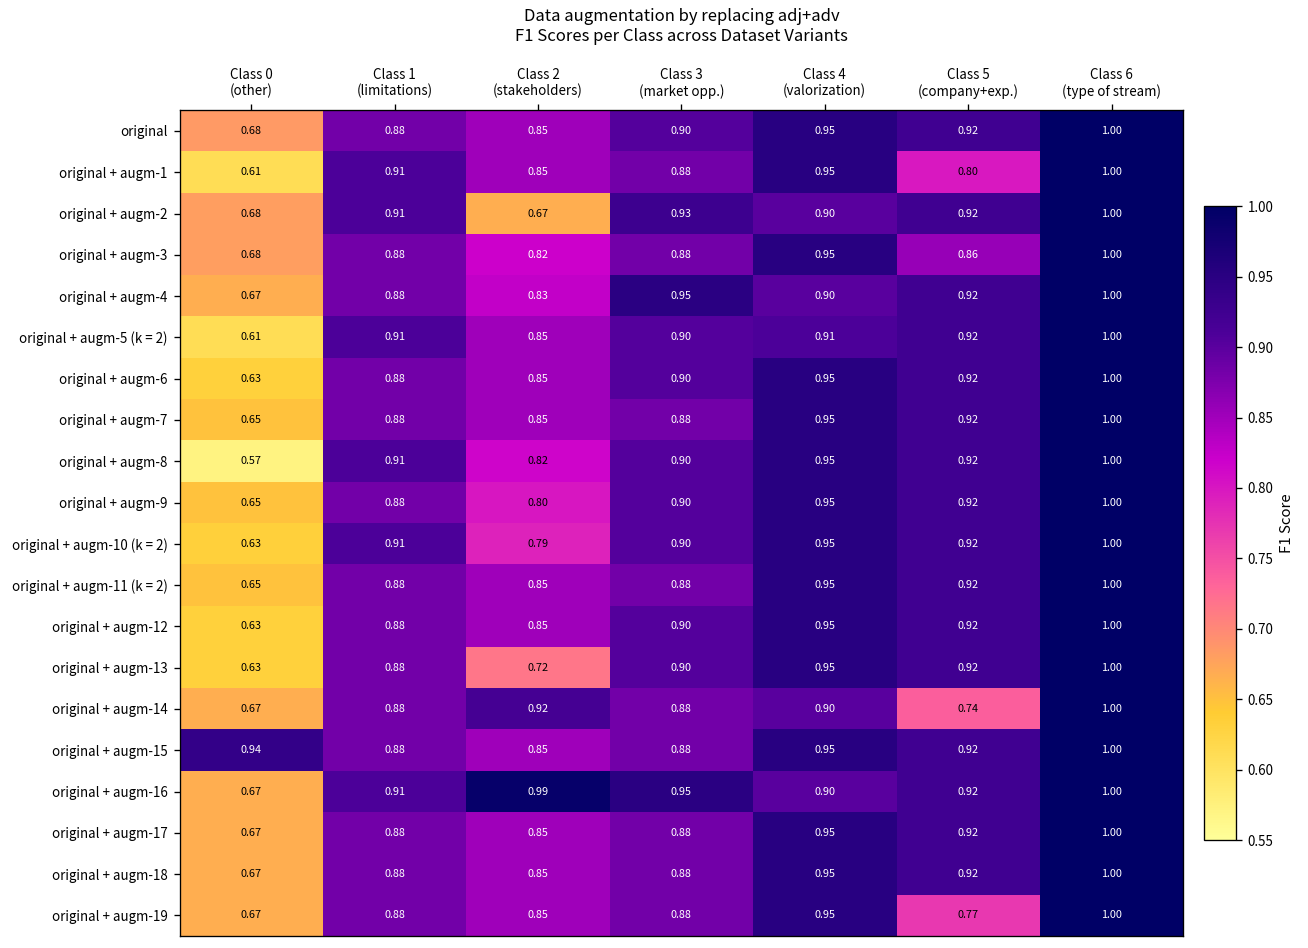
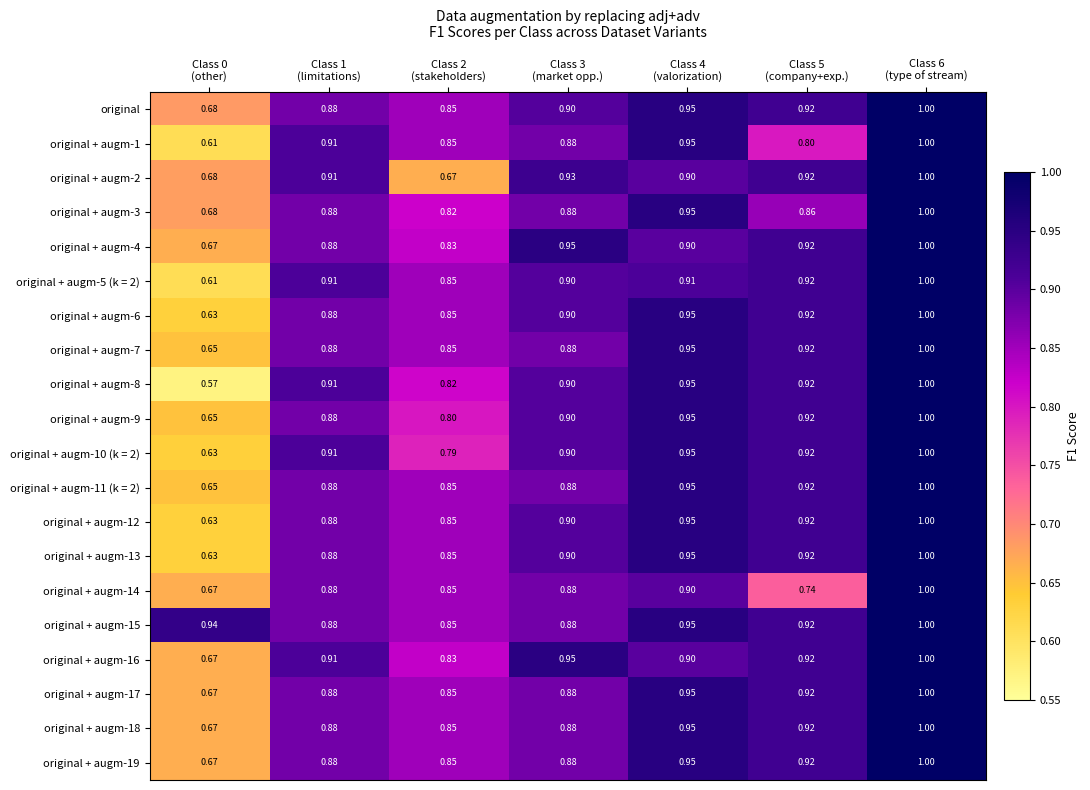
original + augm-13, Class 2 (stakeholders): 0.72 -> 0.85
original + augm-14, Class 2 (stakeholders): 0.92 -> 0.85
original + augm-16, Class 2 (stakeholders): 0.99 -> 0.83
original + augm-19, Class 5 (company+exp.): 0.77 -> 0.92
